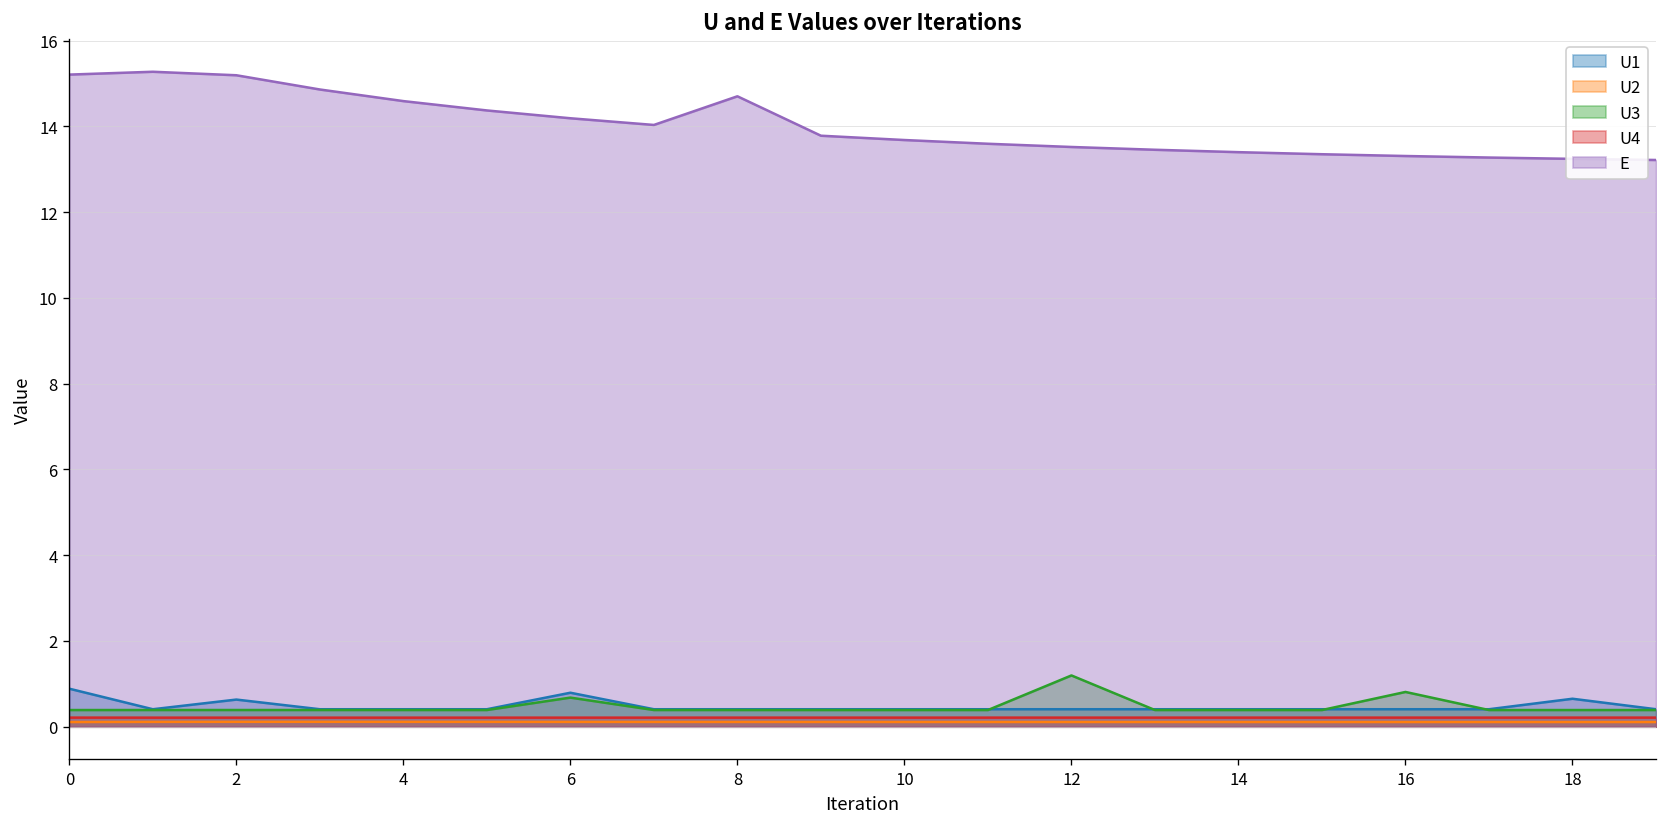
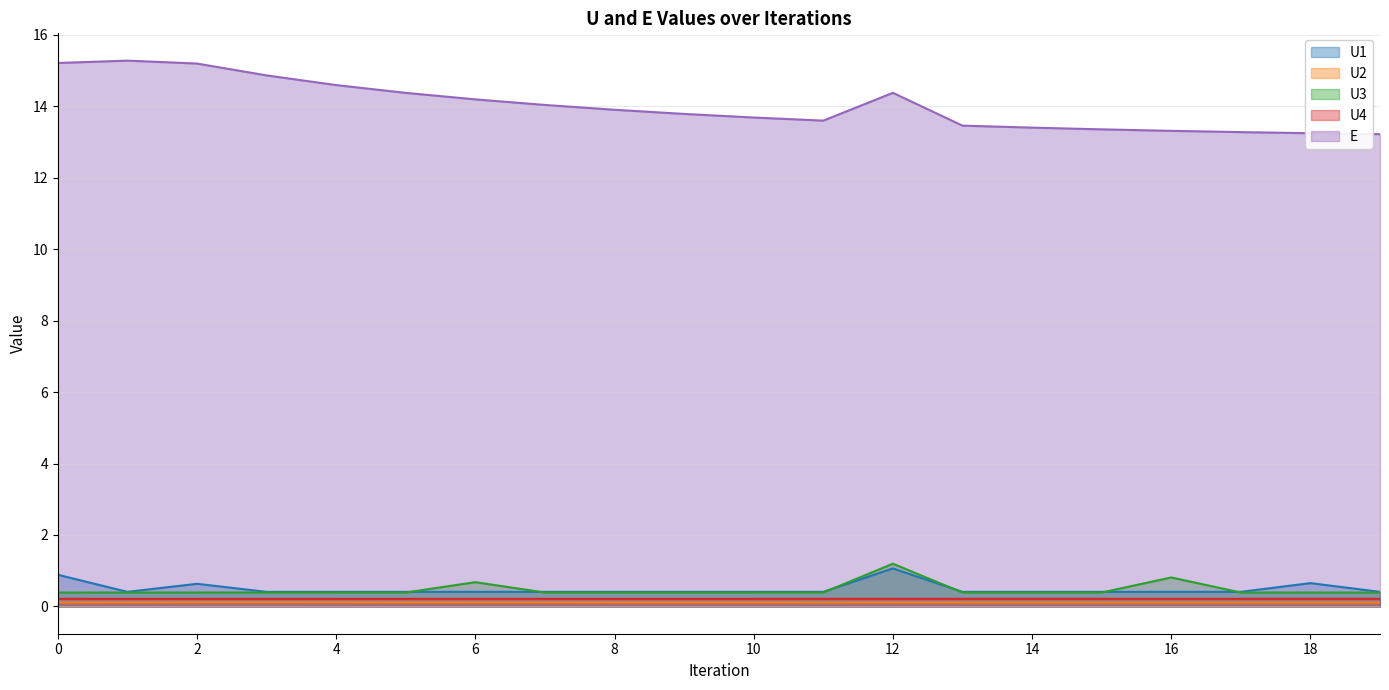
U1, 6: 0.8 -> 0.4
E, 8: 14.7 -> 13.9
U1, 12: 0.4 -> 1.1
E, 12: 13.5 -> 14.4
